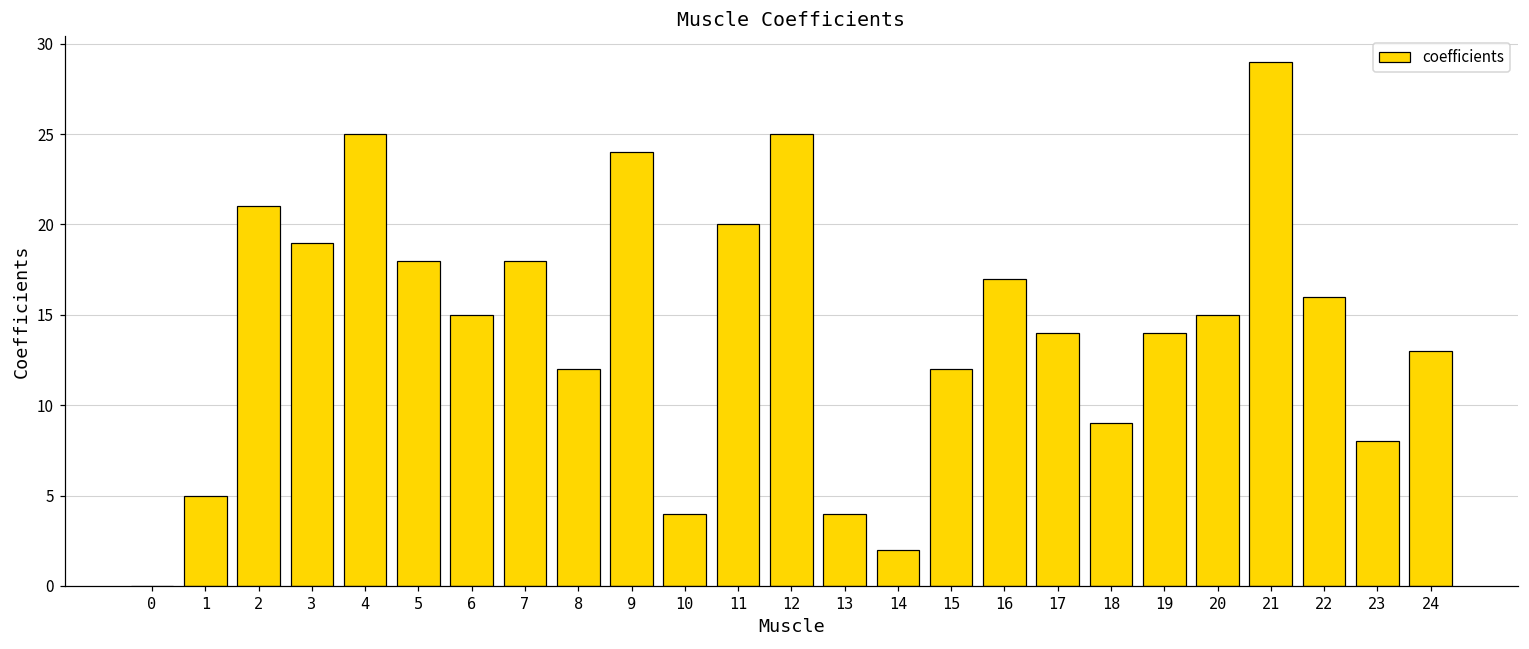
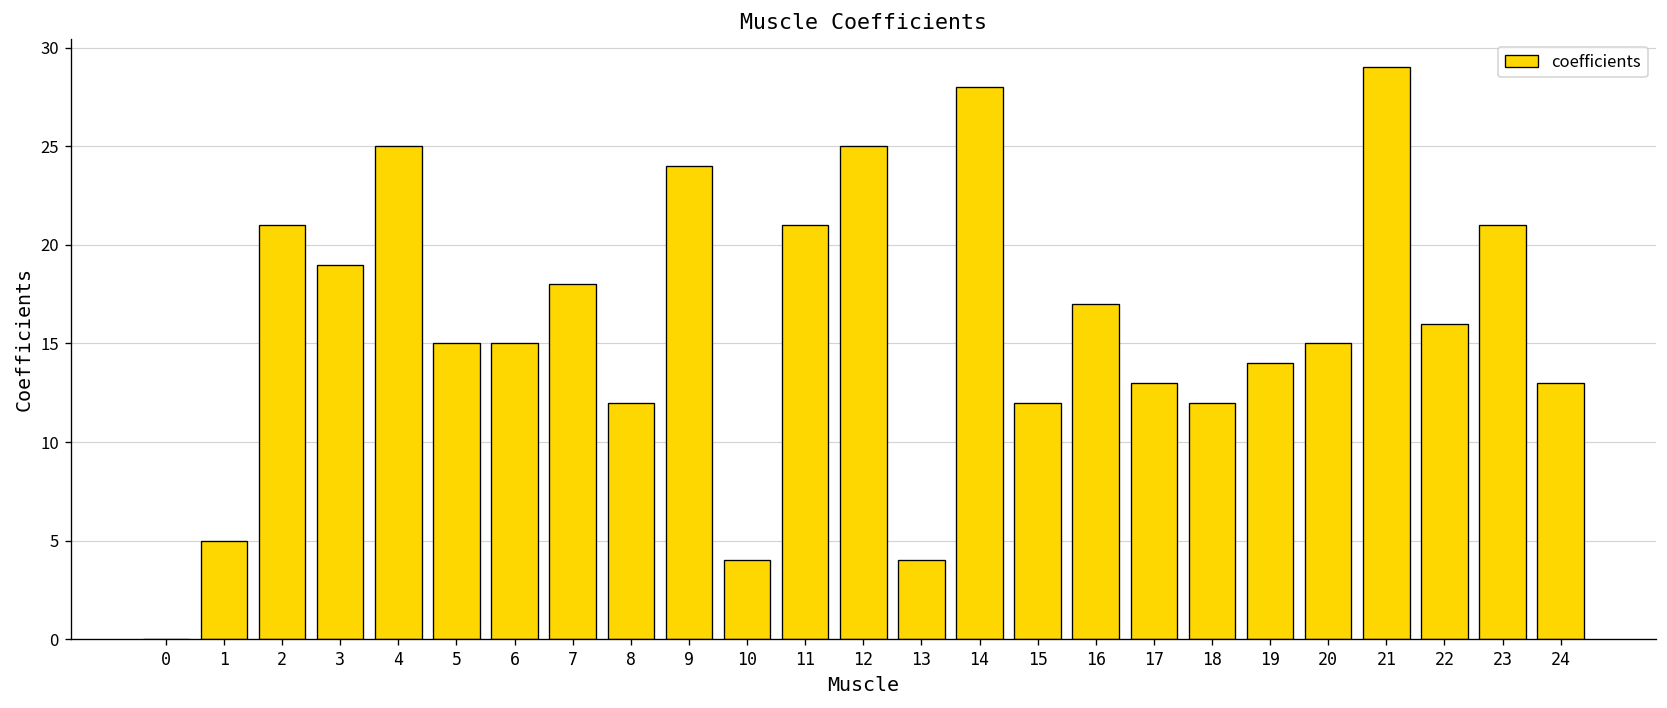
5: 18 -> 15
11: 20 -> 21
14: 2 -> 28
17: 14 -> 13
18: 9 -> 12
23: 8 -> 21
